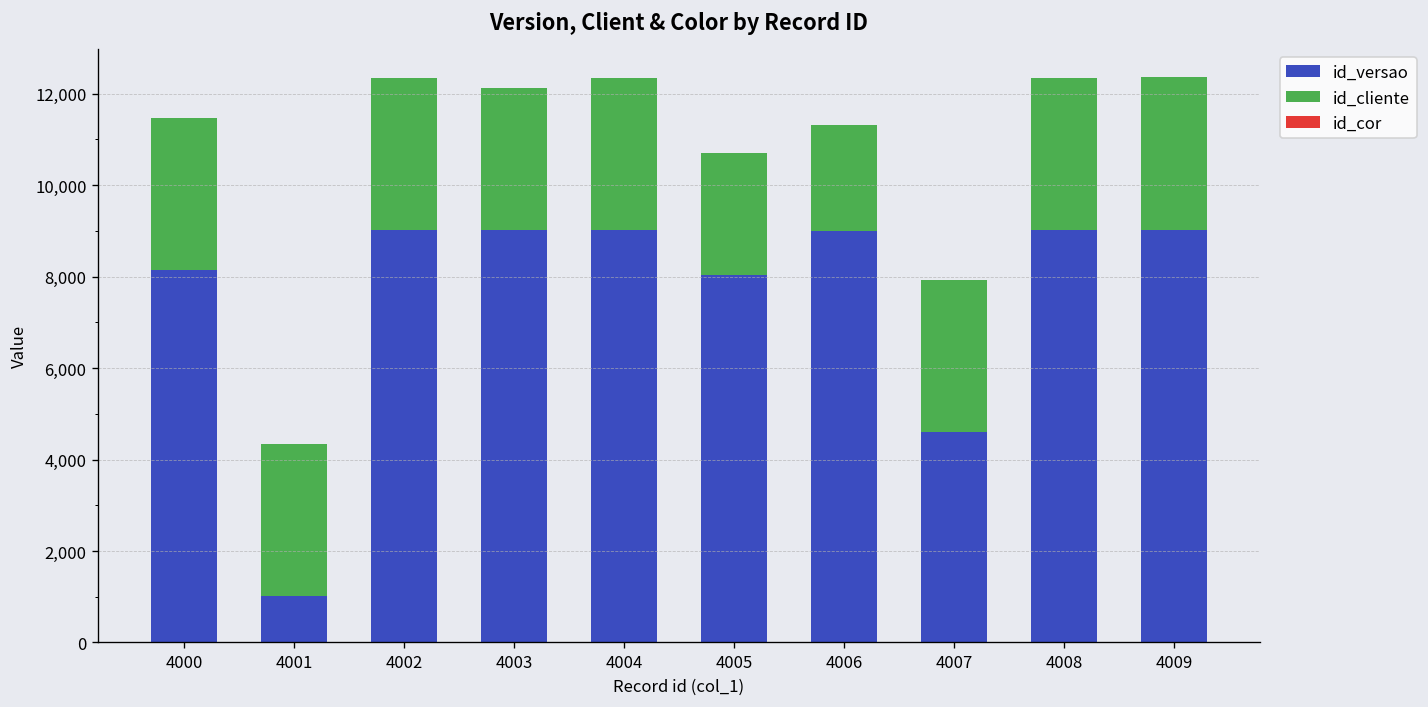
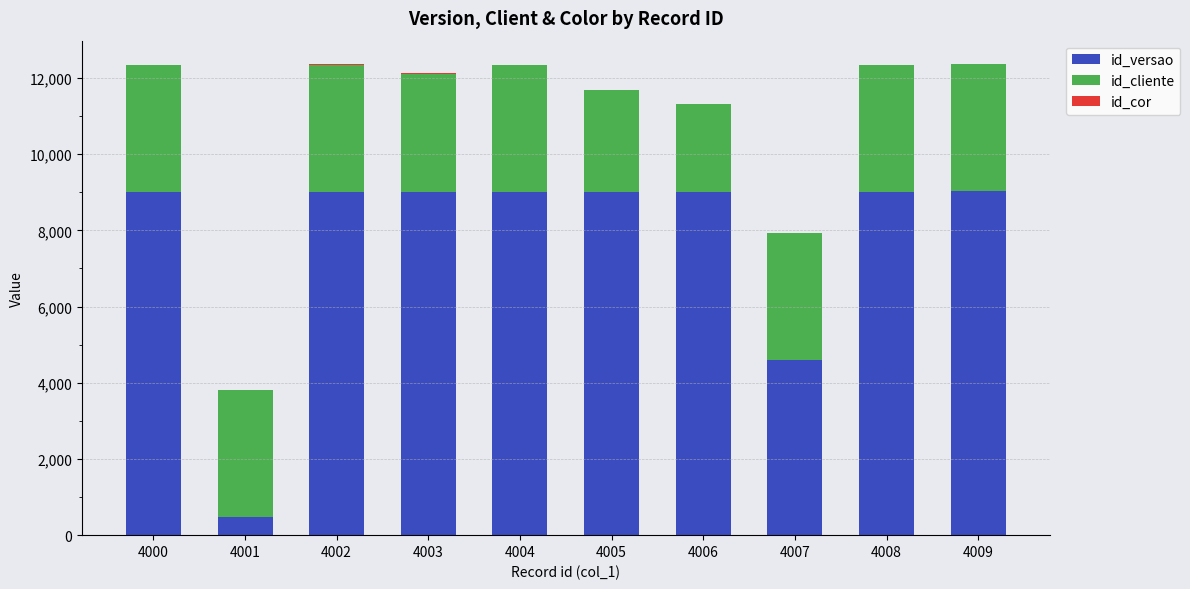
id_versao, 4000: 8,100 -> 9,000
id_versao, 4001: 1,000 -> 500
id_versao, 4005: 8,000 -> 9,000
